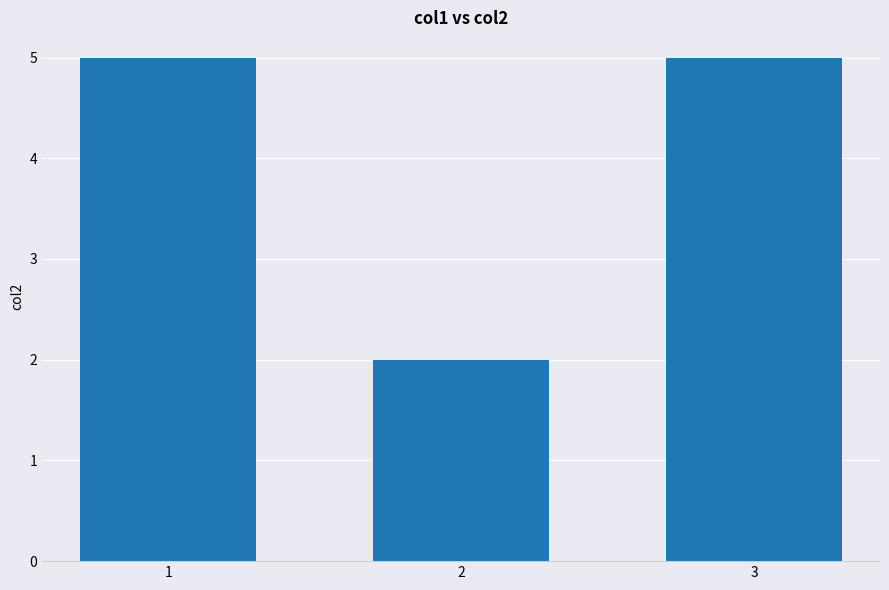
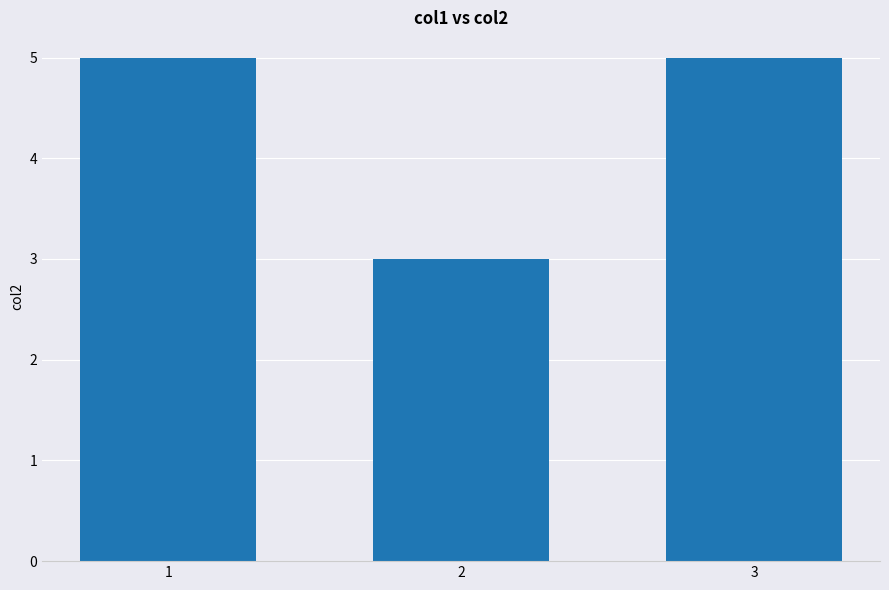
2: 2 -> 3
